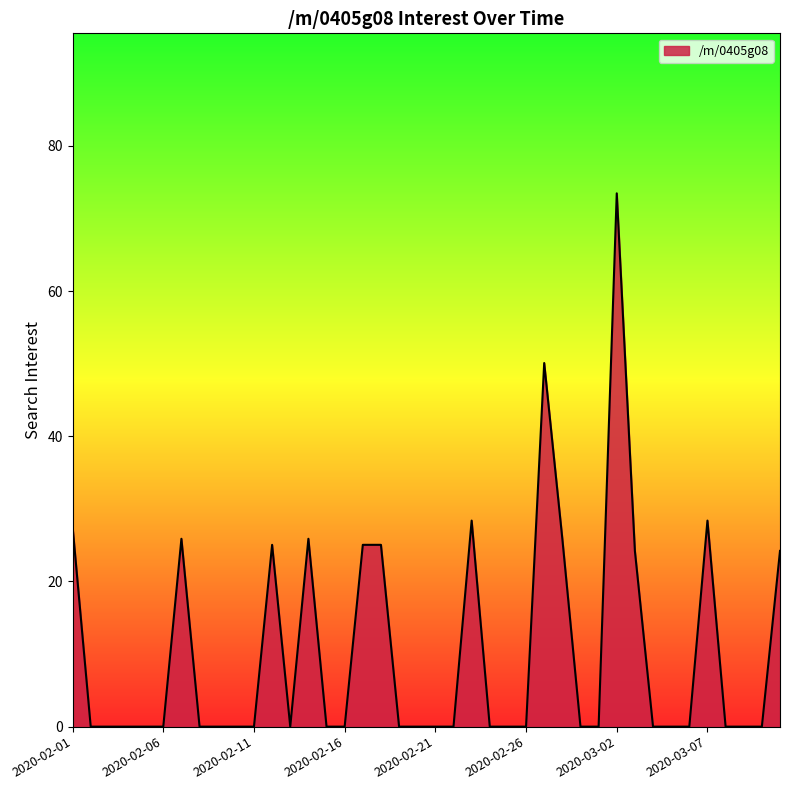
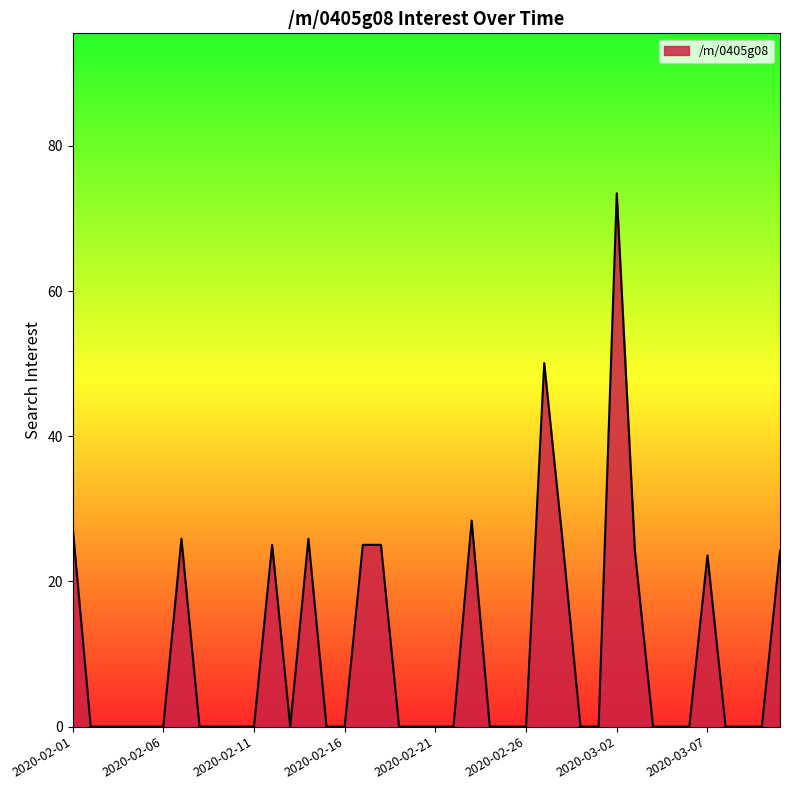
2020-03-07: 28 -> 24
